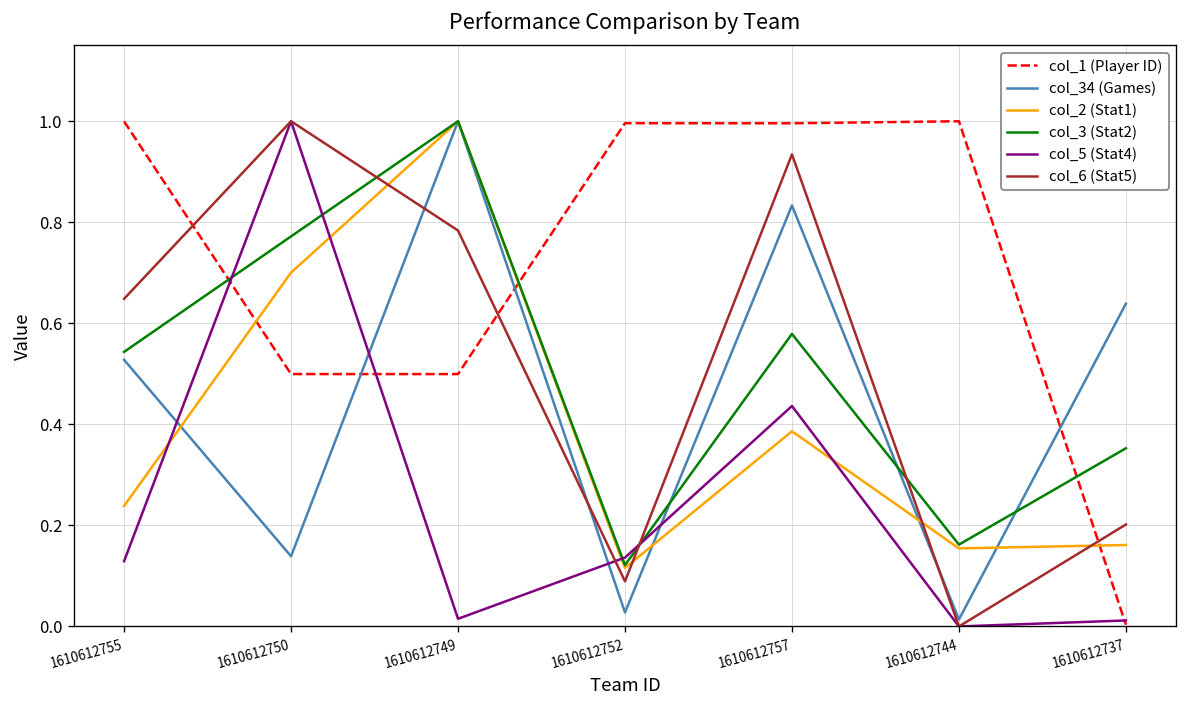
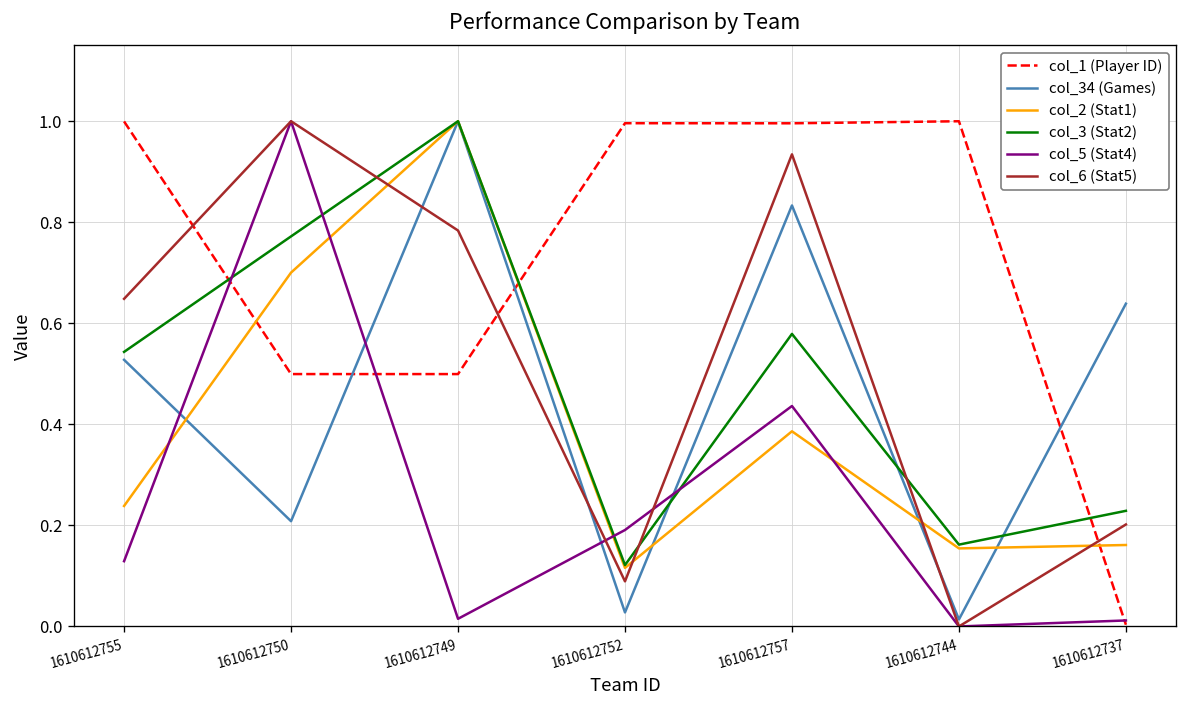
col_34 (Games), 1610612750: 0.14 -> 0.21
col_5 (Stat4), 1610612752: 0.14 -> 0.19
col_3 (Stat2), 1610612737: 0.35 -> 0.23
